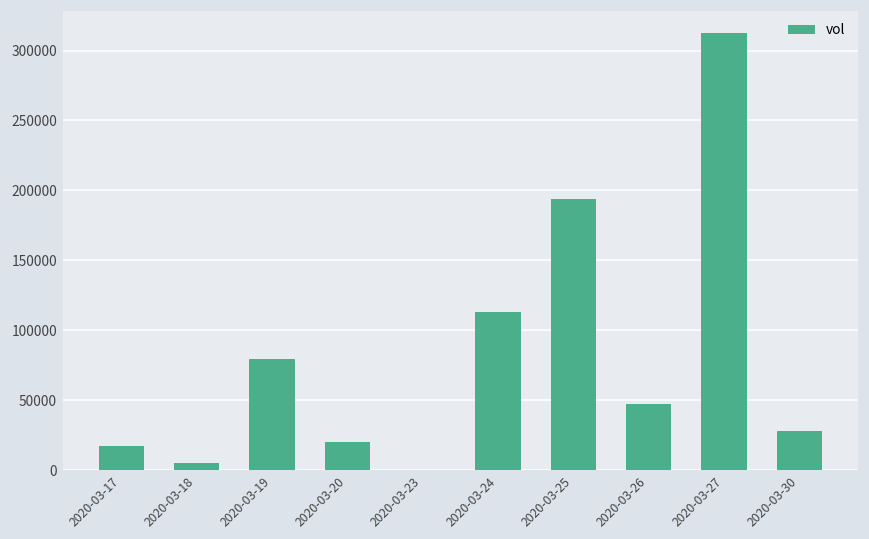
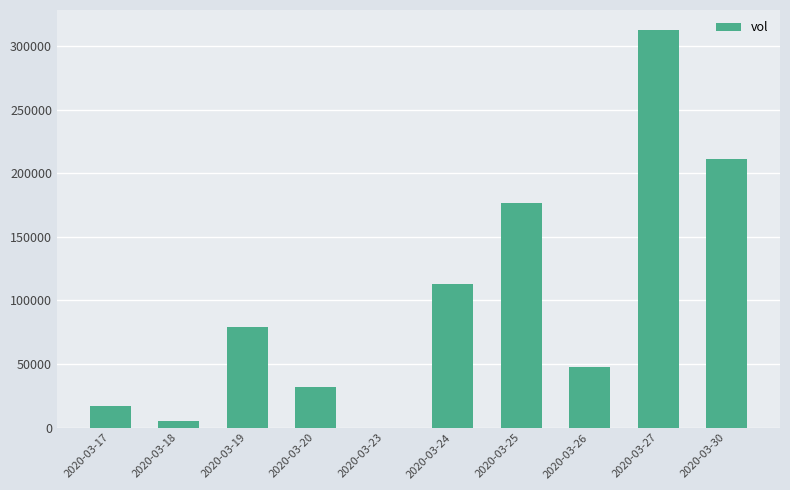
2020-03-20: 21000 -> 32000
2020-03-25: 194000 -> 177000
2020-03-30: 28000 -> 211000
